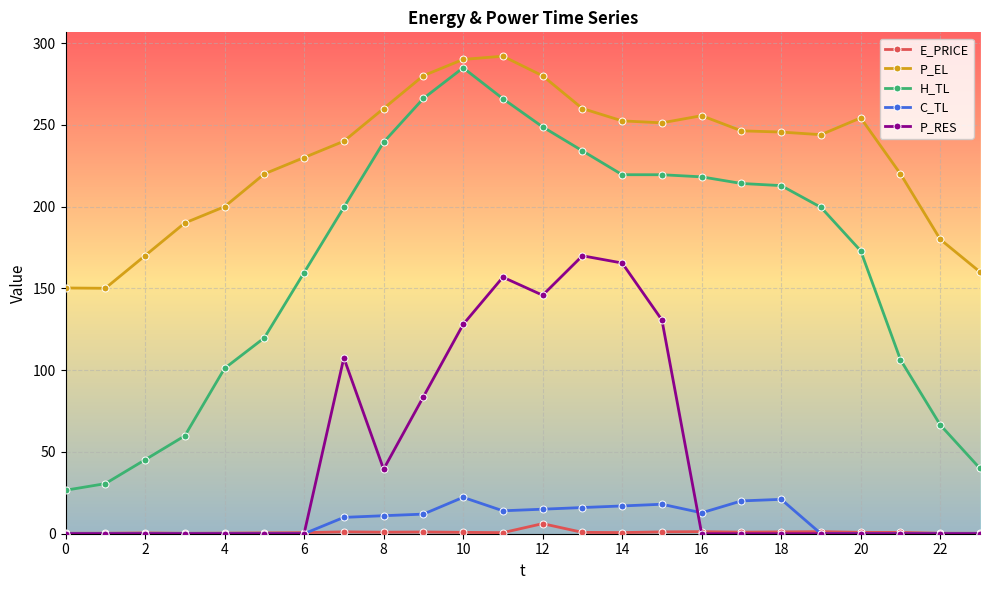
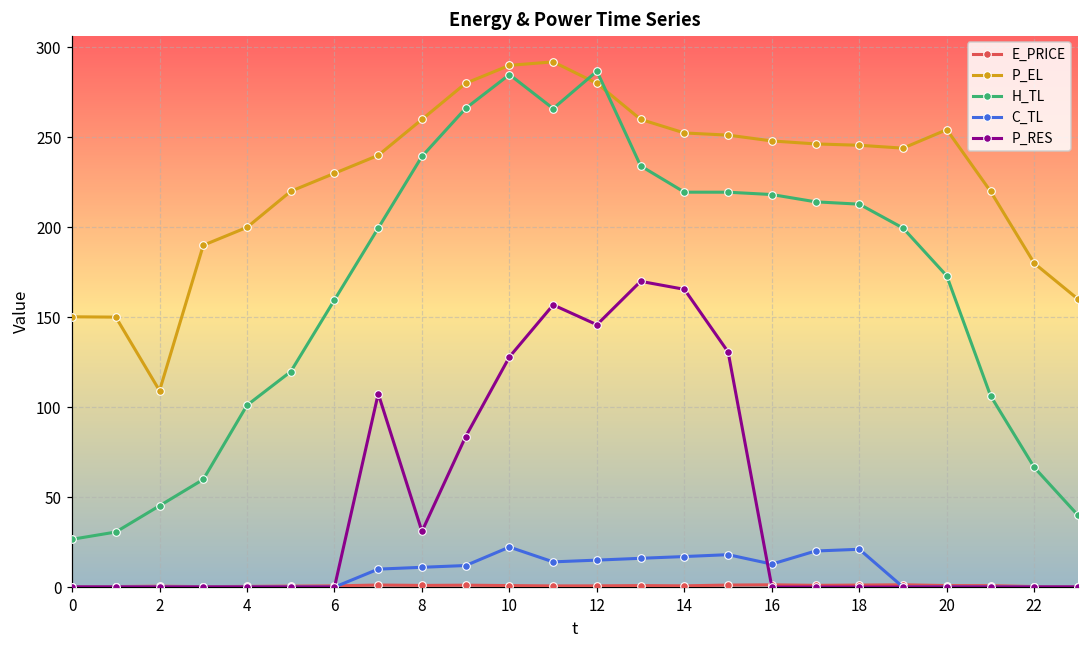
P_EL, 2: 170 -> 109
P_RES, 8: 39 -> 31
E_PRICE, 12: 6 -> 1
H_TL, 12: 249 -> 287
P_EL, 16: 256 -> 248
